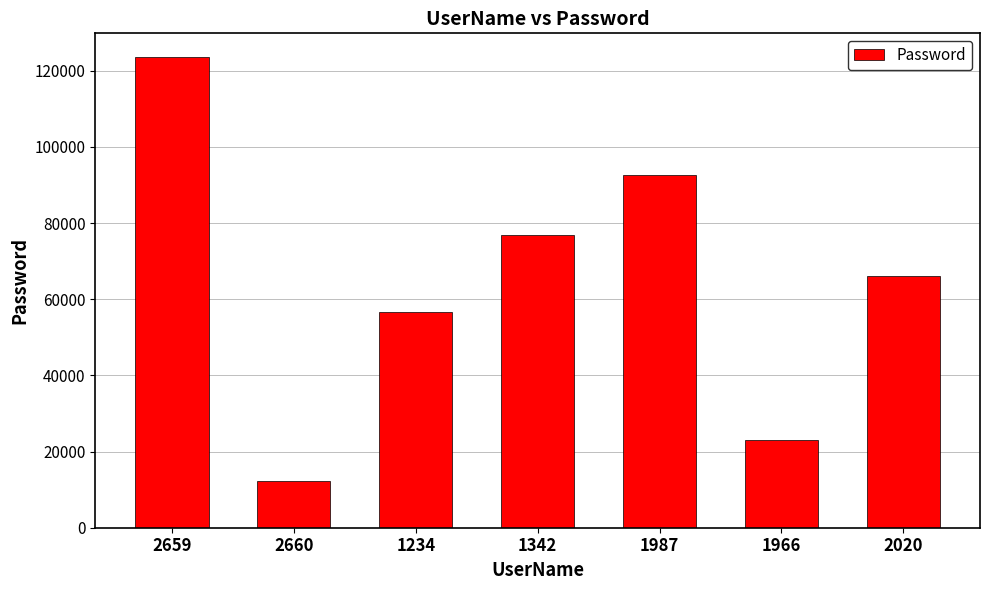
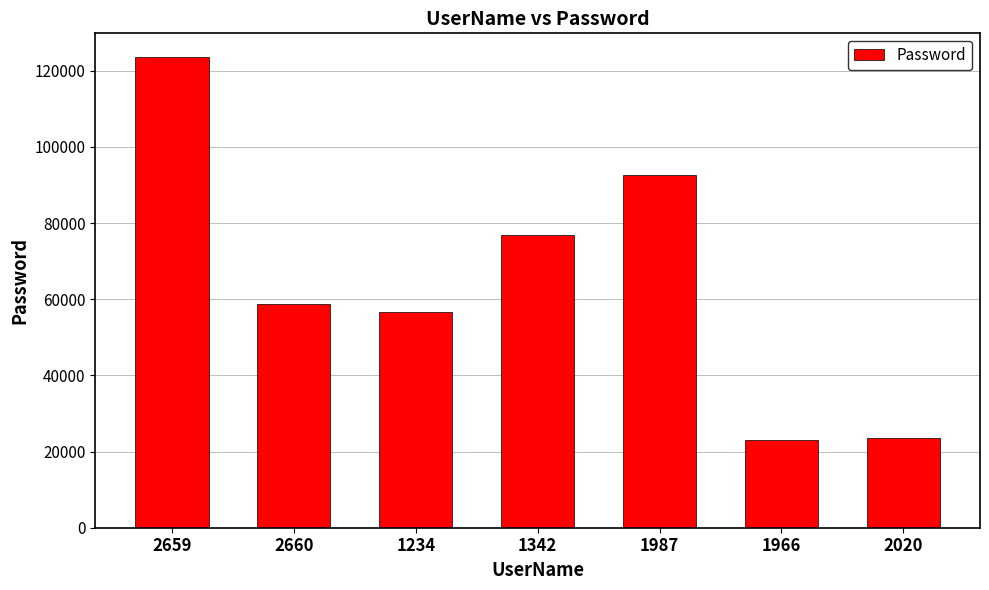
2660: 12000 -> 59000
2020: 66000 -> 23000
